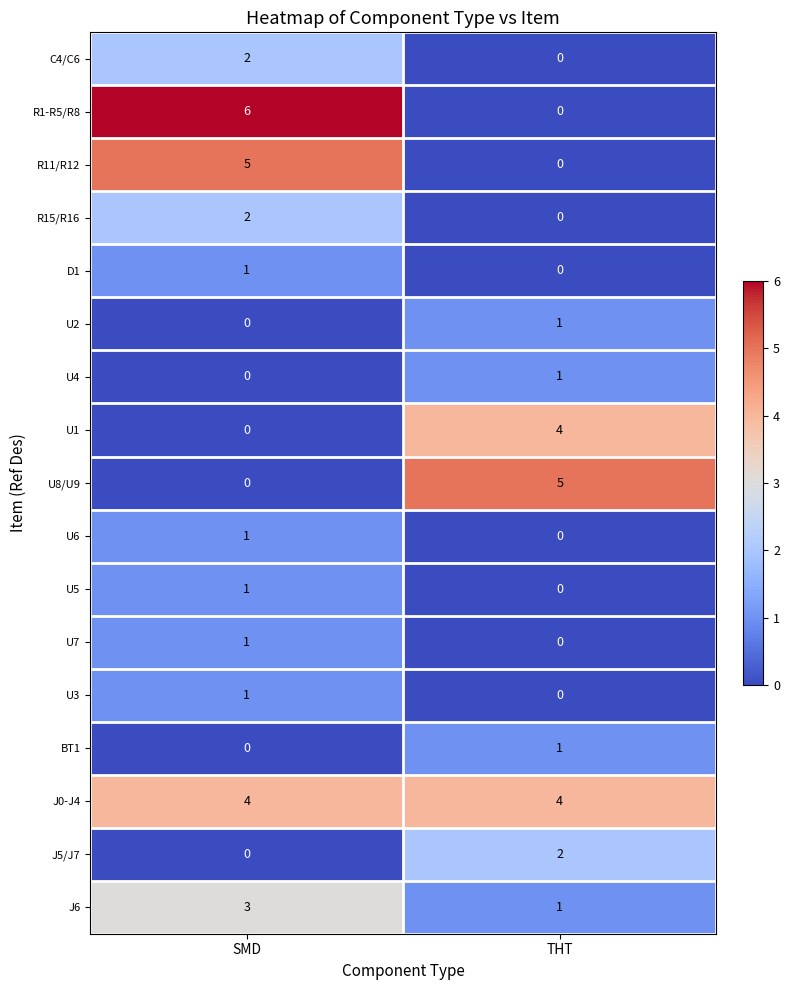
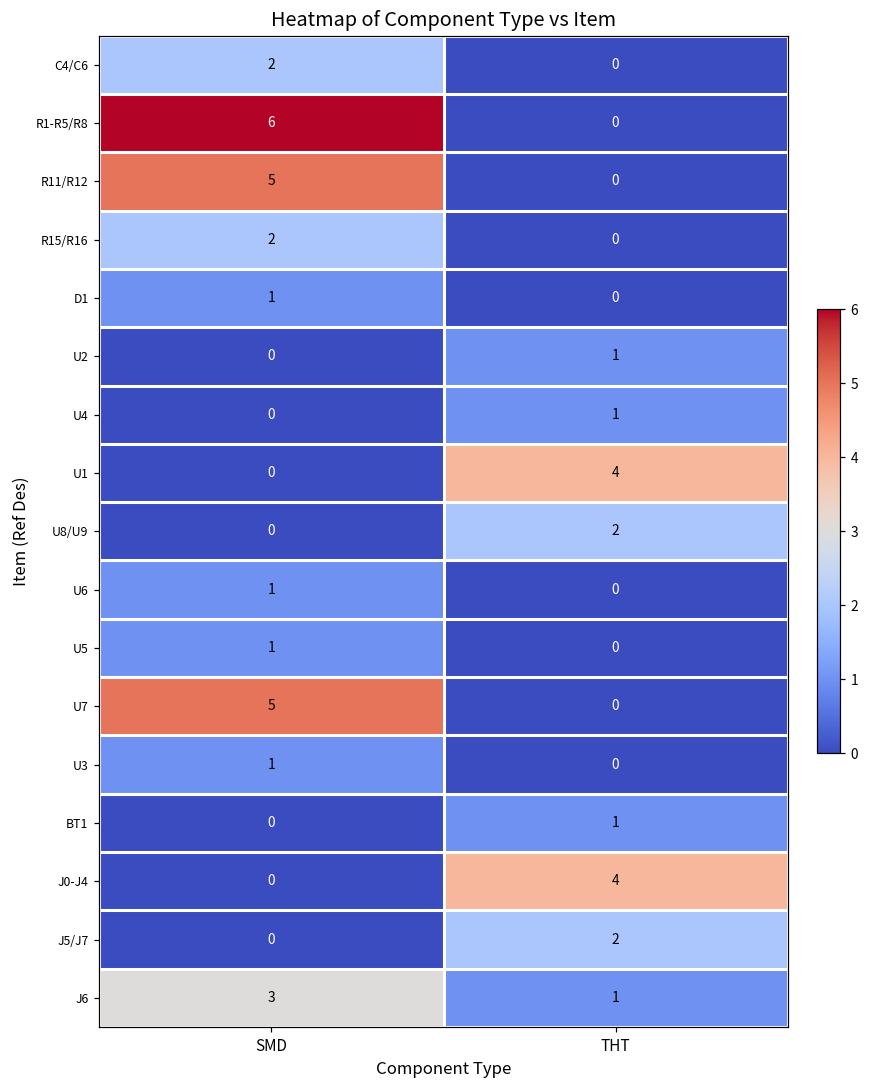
U8/U9, THT: 5 -> 2
U7, SMD: 1 -> 5
J0-J4, SMD: 4 -> 0
